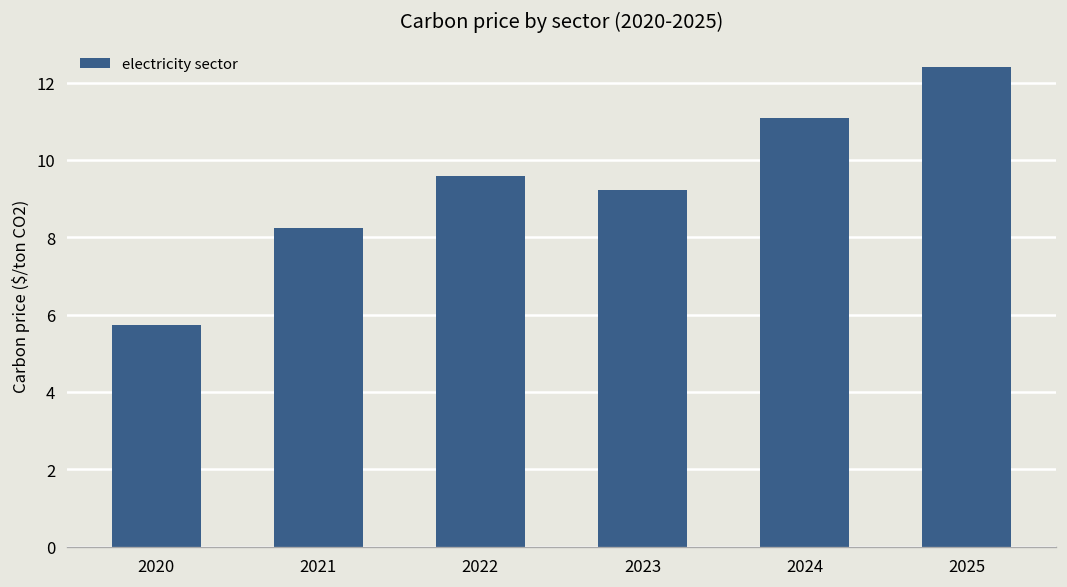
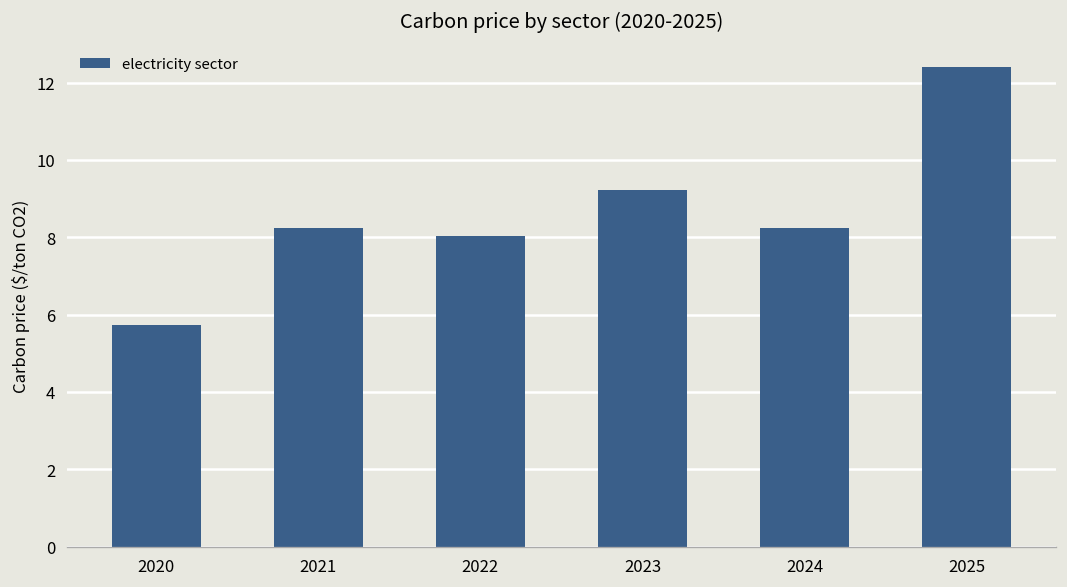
2022: 9.6 -> 8.0
2024: 11.1 -> 8.2
